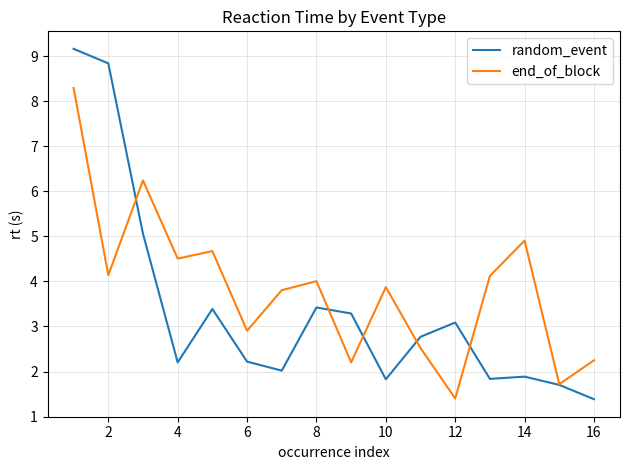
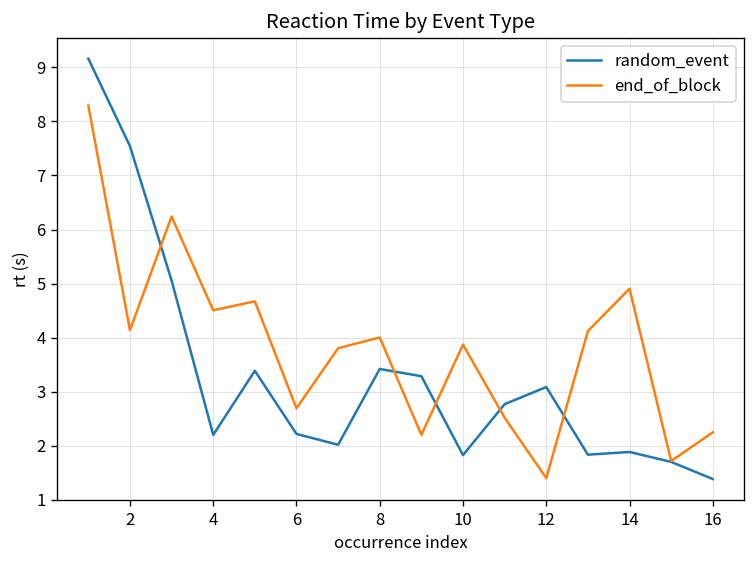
random_event, 2: 8.8 -> 7.5
end_of_block, 6: 2.9 -> 2.7
